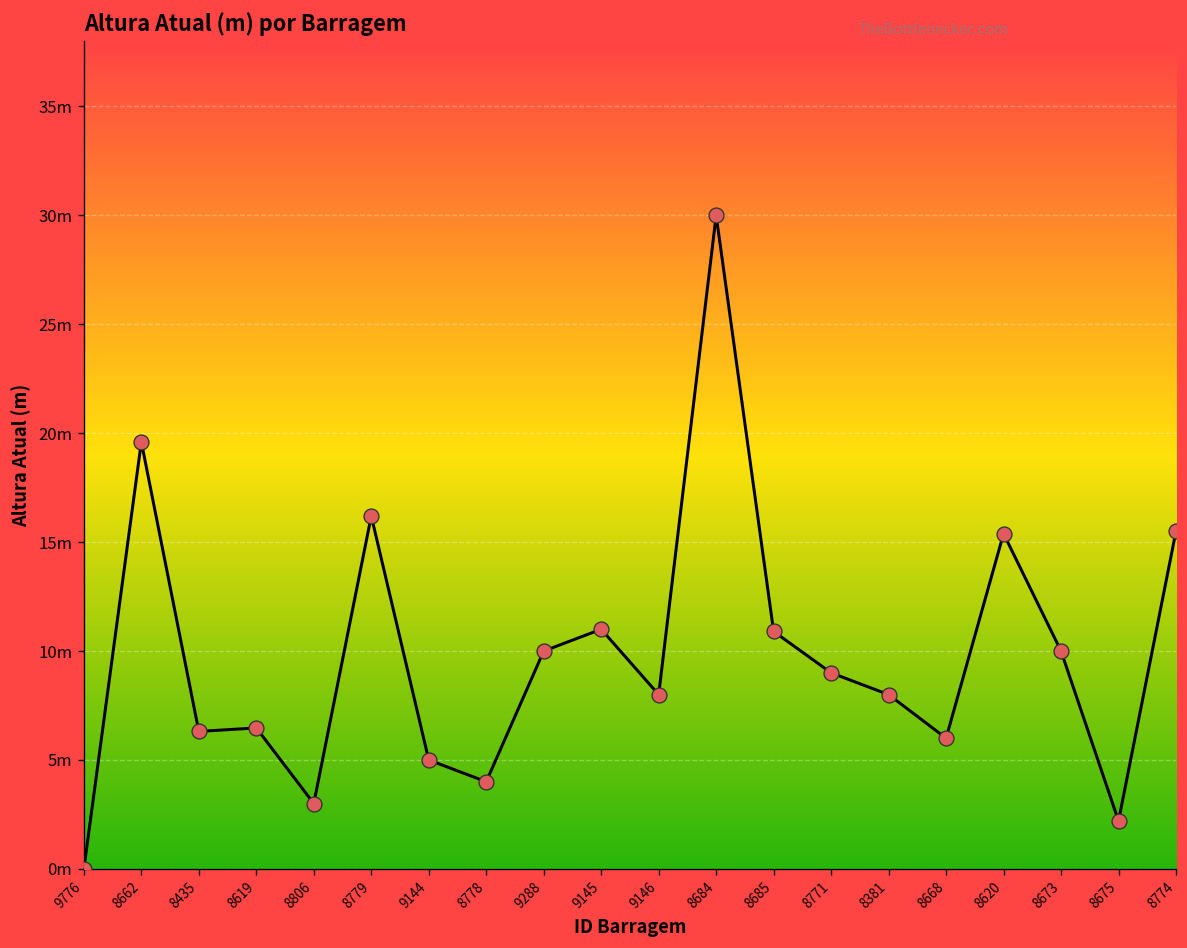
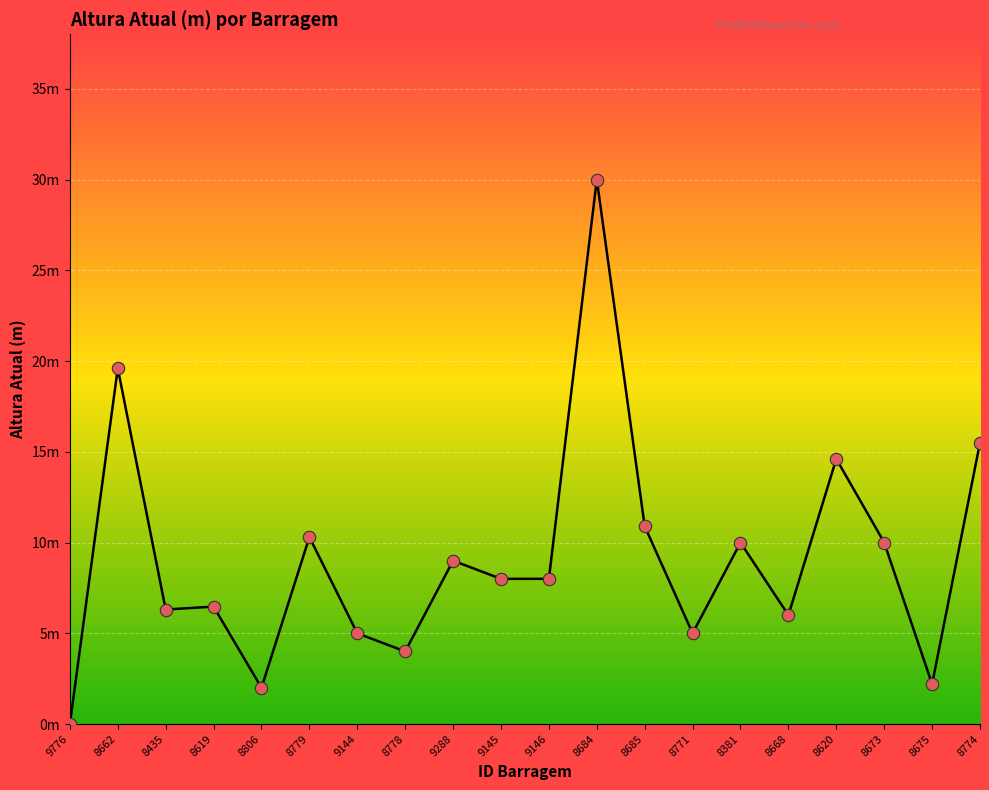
8806: 3m -> 2m
8779: 16.2m -> 10.3m
9288: 10m -> 9m
9145: 11m -> 8m
8771: 9m -> 5m
8381: 8m -> 10m
8620: 15.4m -> 14.6m
